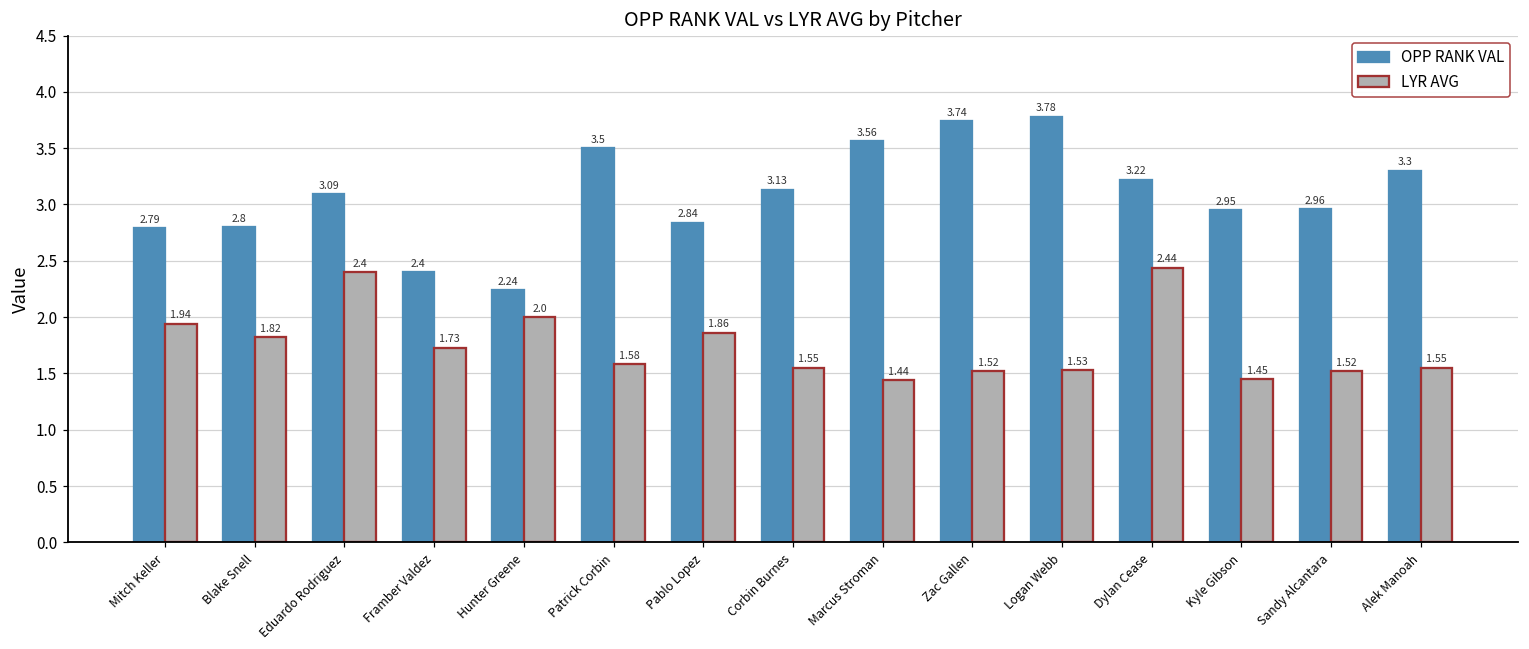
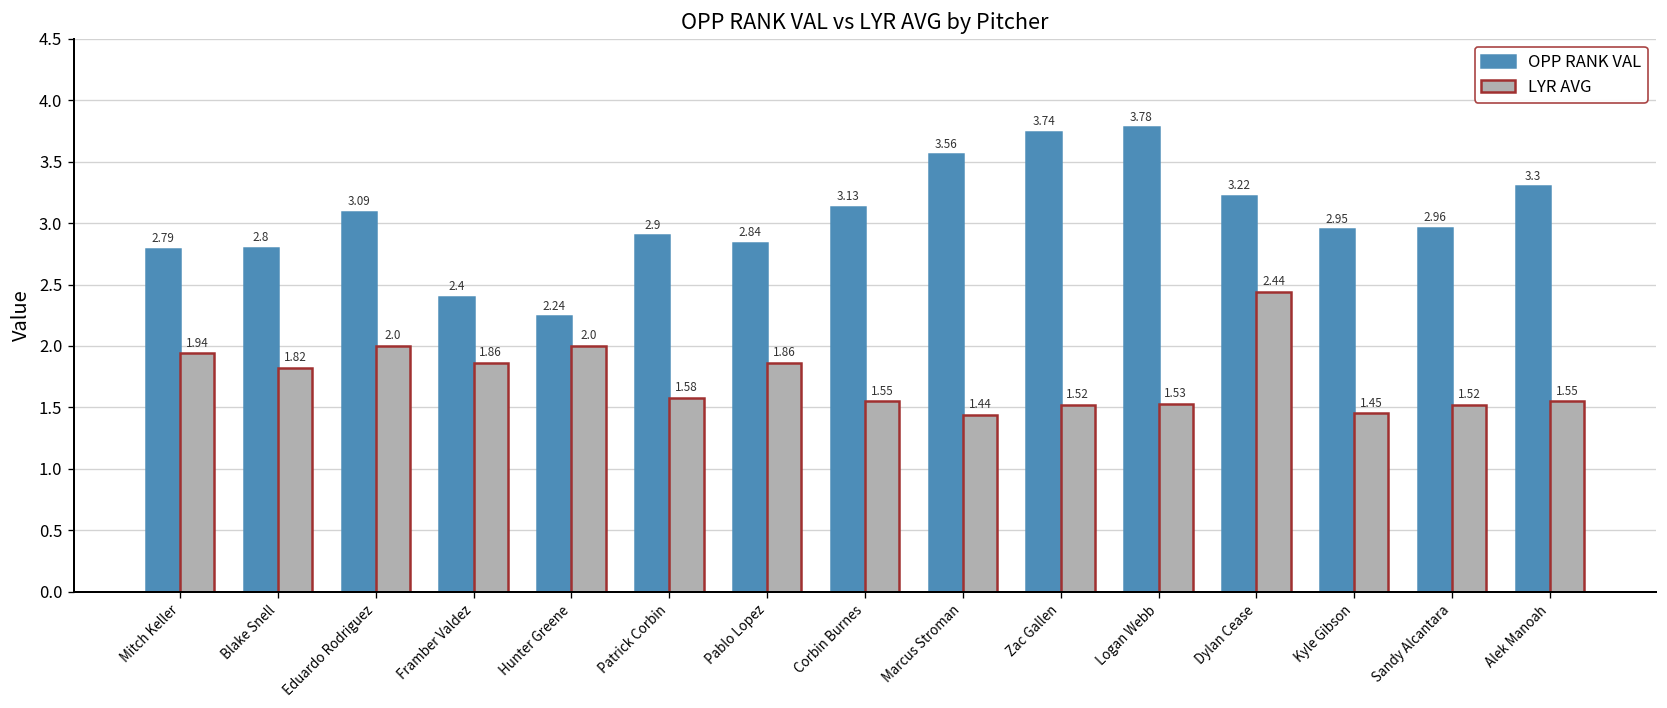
LYR AVG, Eduardo Rodriguez: 2.4 -> 2.0
LYR AVG, Framber Valdez: 1.73 -> 1.86
OPP RANK VAL, Patrick Corbin: 3.5 -> 2.9
